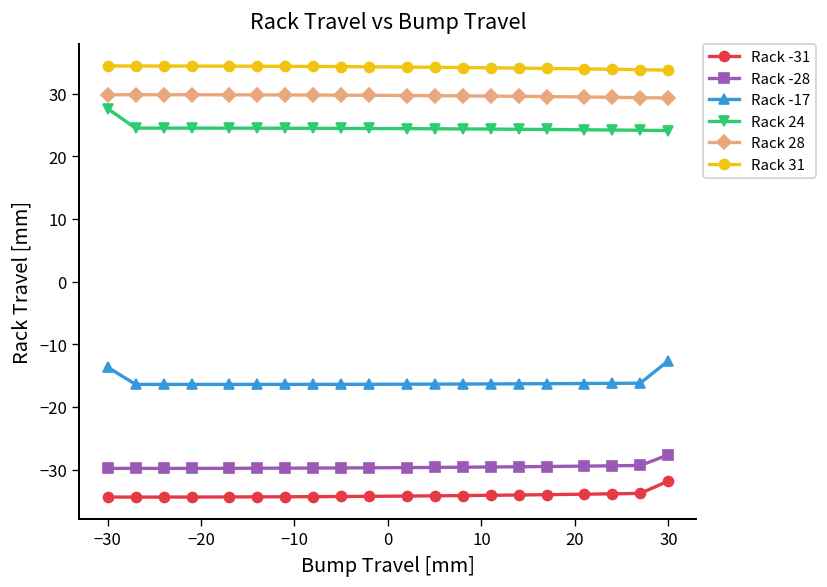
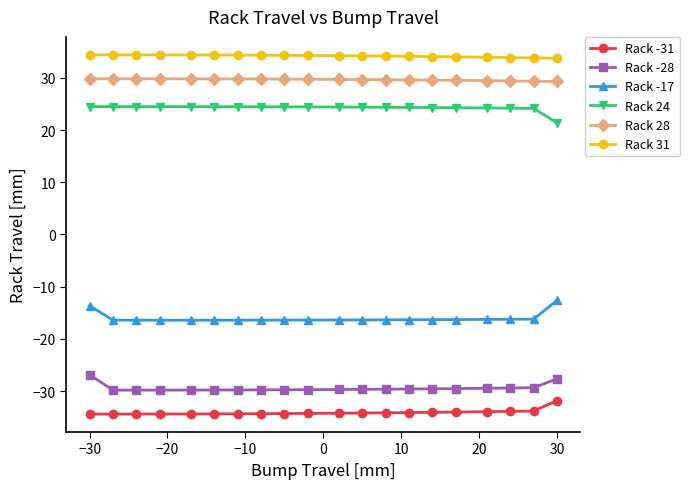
Rack -28, −30: -30 -> -27
Rack 24, −30: 28 -> 24
Rack 24, 30: 24 -> 21
